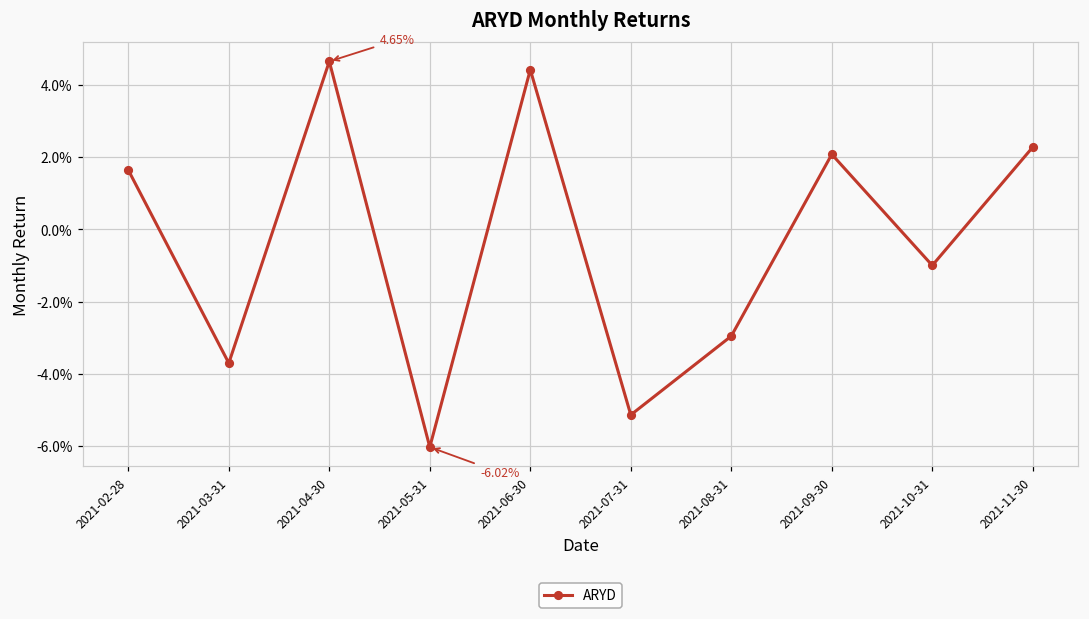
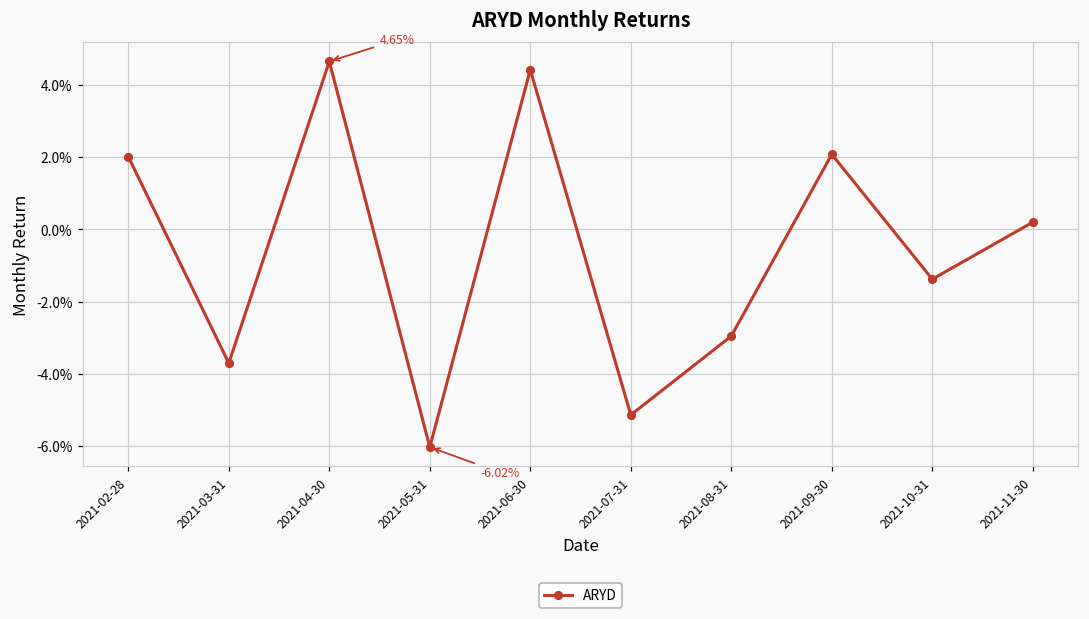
2021-02-28: 1.6% -> 2.0%
2021-10-31: -1.0% -> -1.4%
2021-11-30: 2.3% -> 0.2%
